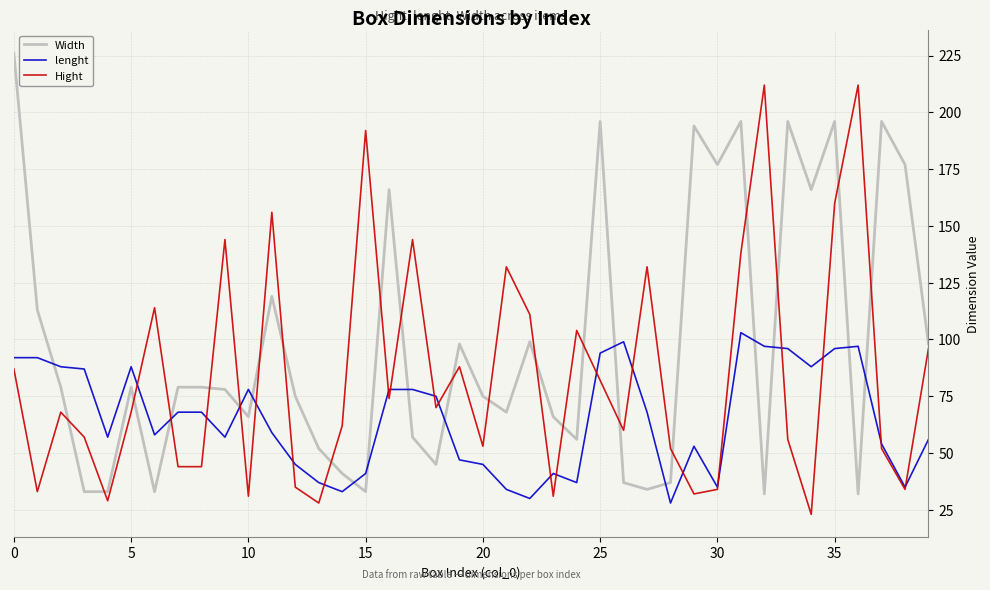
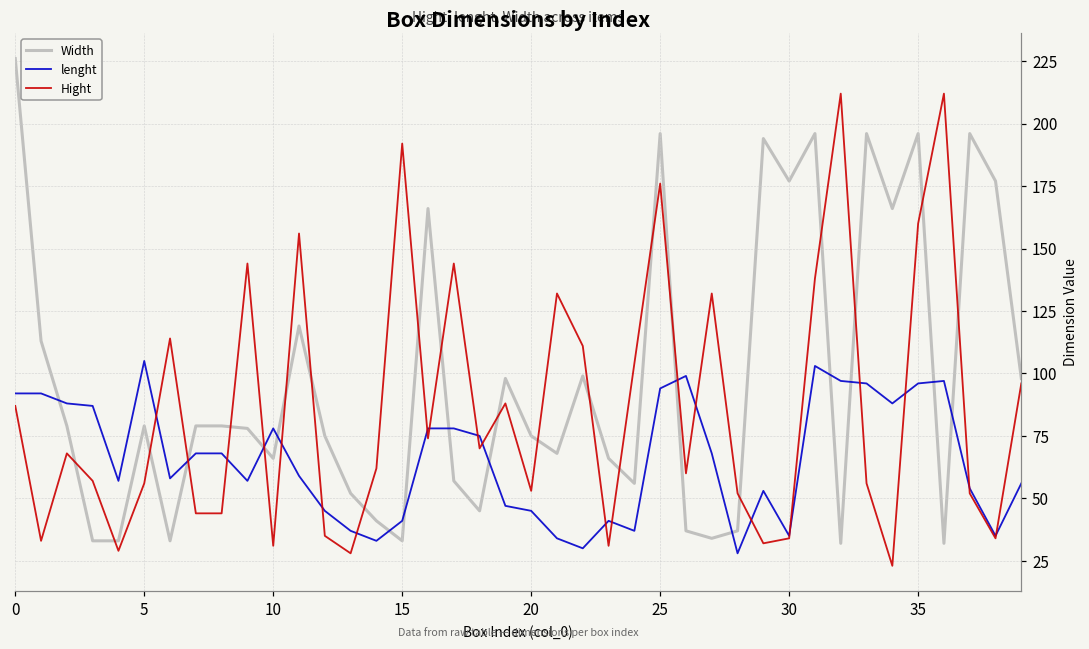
lenght, 5: 88 -> 105
Hight, 5: 68 -> 56
Hight, 25: 82 -> 176
